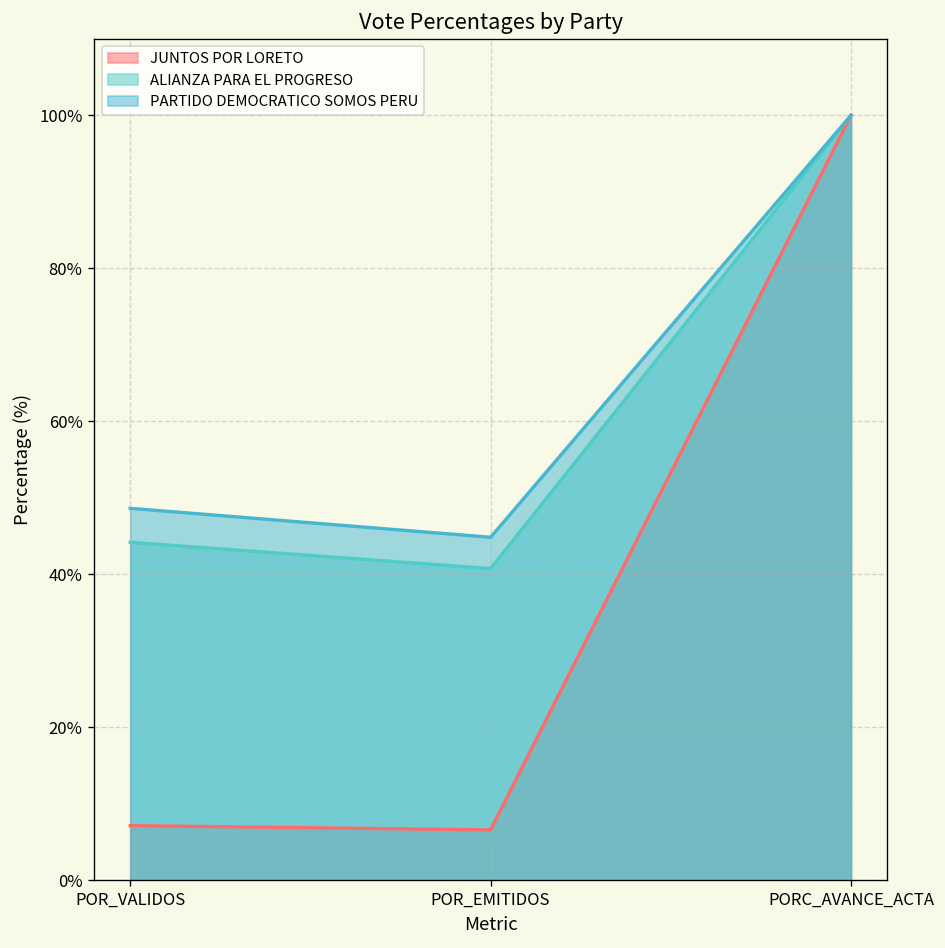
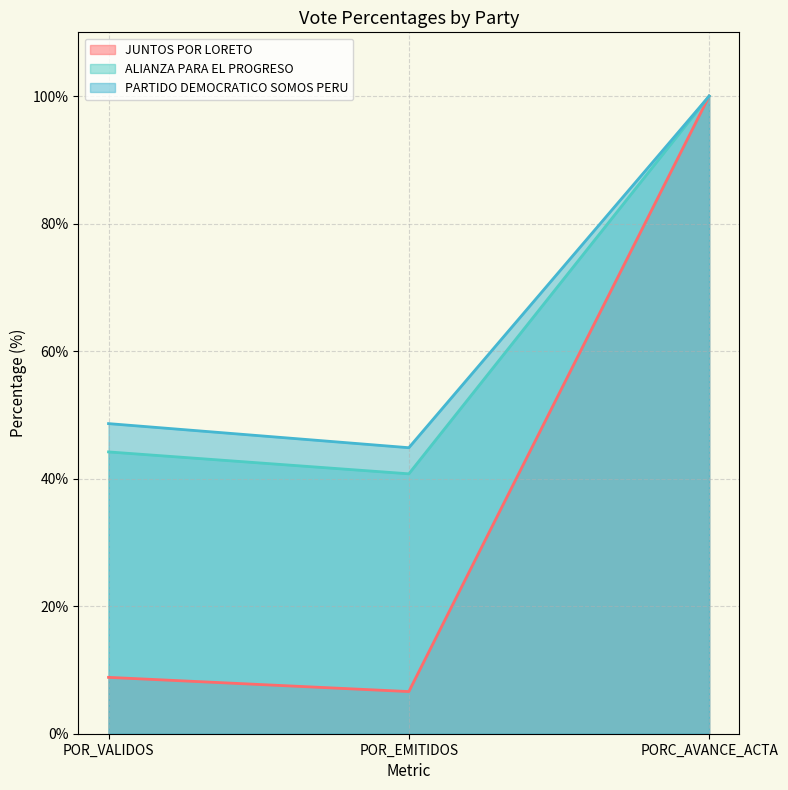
JUNTOS POR LORETO, POR_VALIDOS: 7% -> 9%
